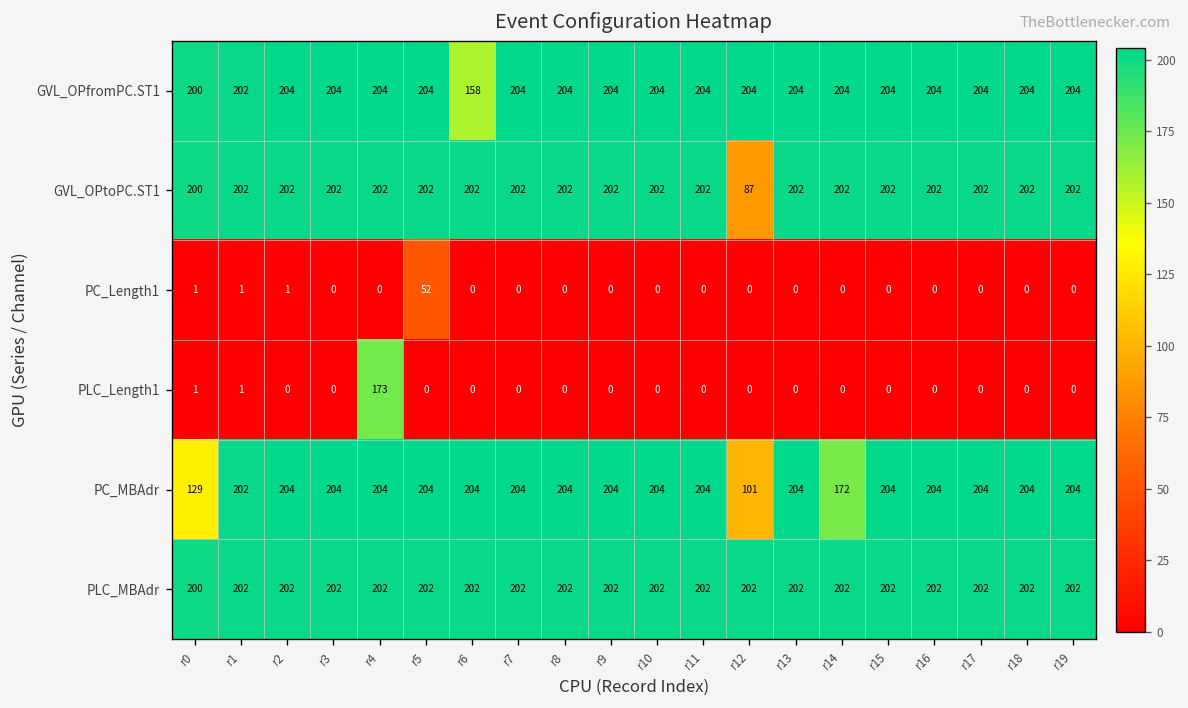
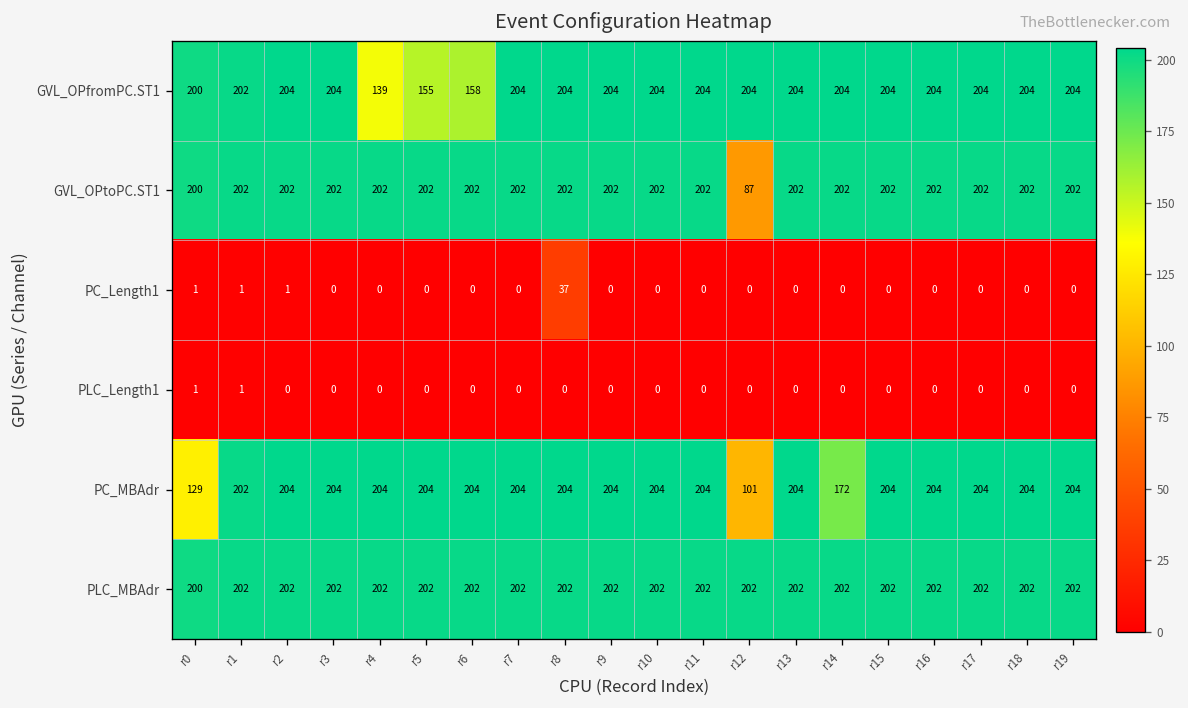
GVL_OPfromPC.ST1, r4: 204 -> 139
GVL_OPfromPC.ST1, r5: 204 -> 155
PC_Length1, r5: 52 -> 0
PC_Length1, r8: 0 -> 37
PLC_Length1, r4: 173 -> 0
